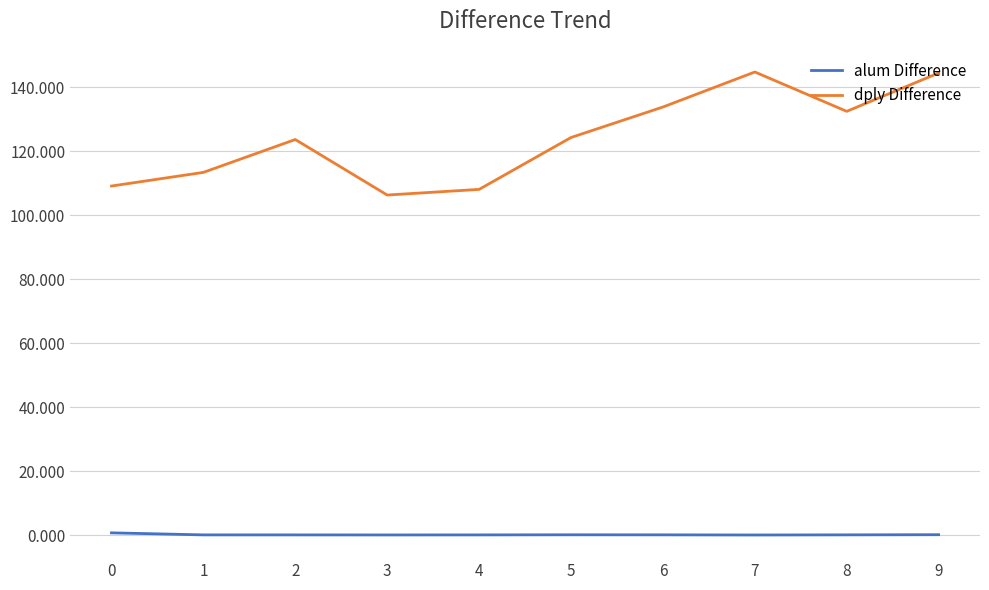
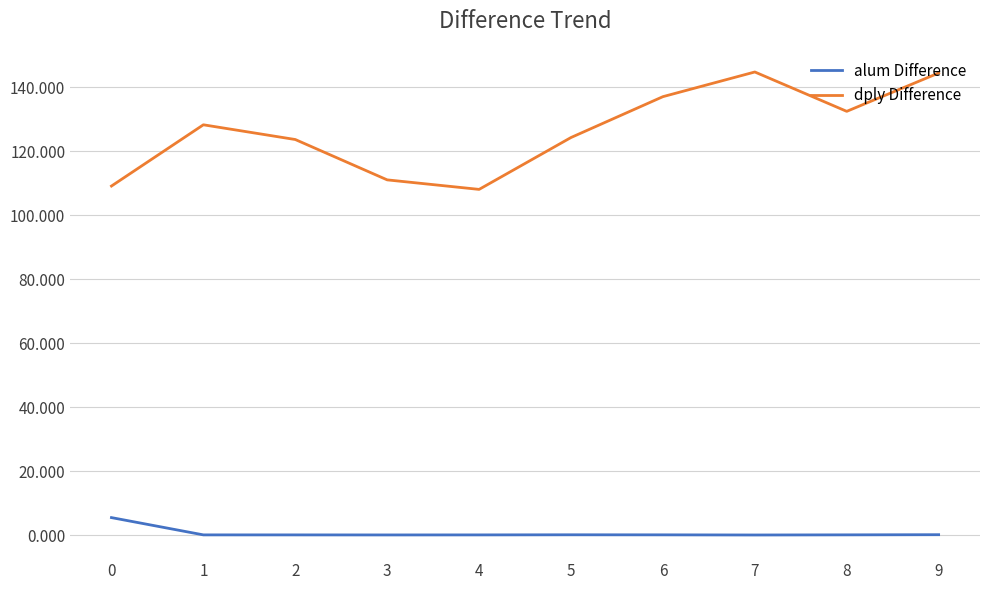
alum Difference, 0: 1 -> 5
dply Difference, 1: 113 -> 128
dply Difference, 3: 106 -> 111
dply Difference, 6: 134 -> 137
